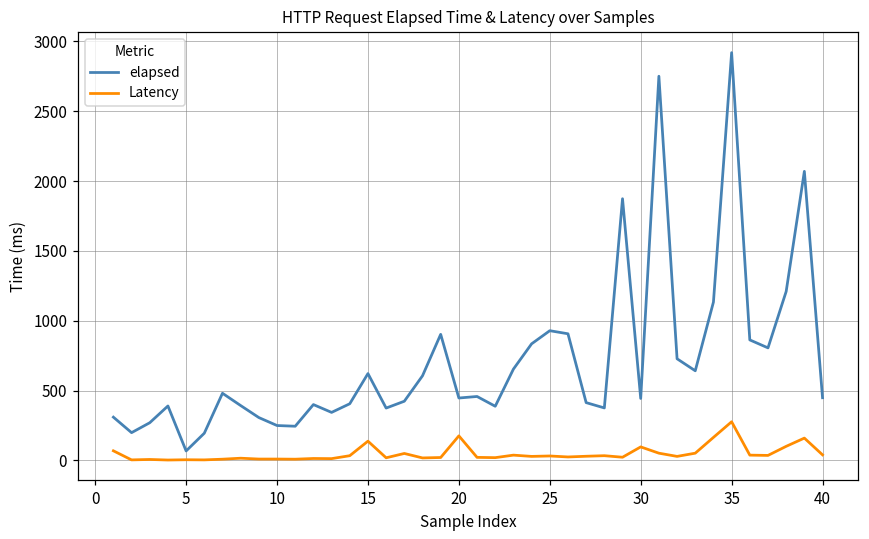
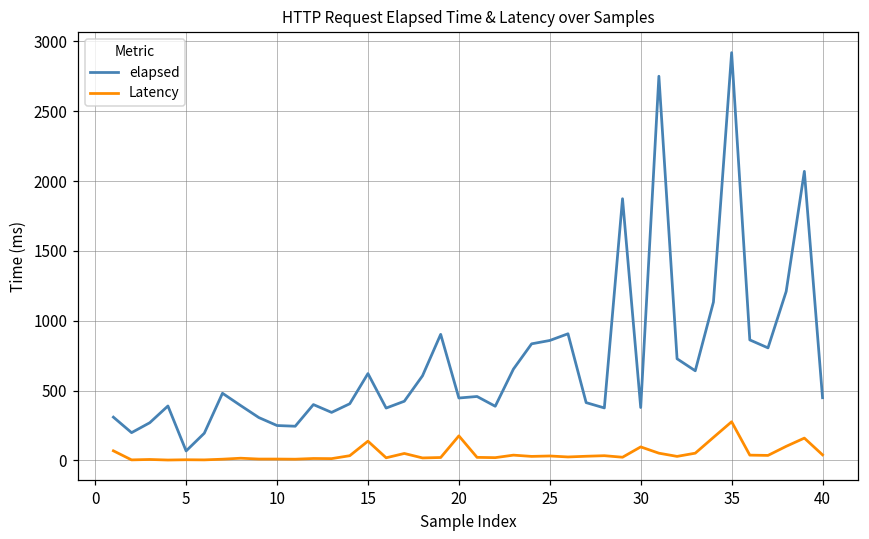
elapsed, 25: 930 -> 860
elapsed, 30: 440 -> 380
